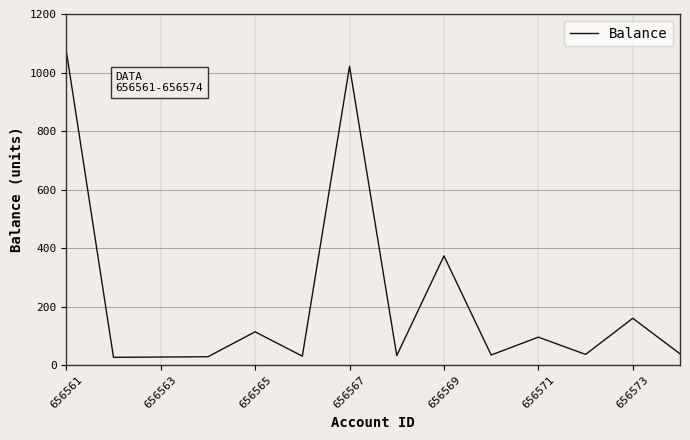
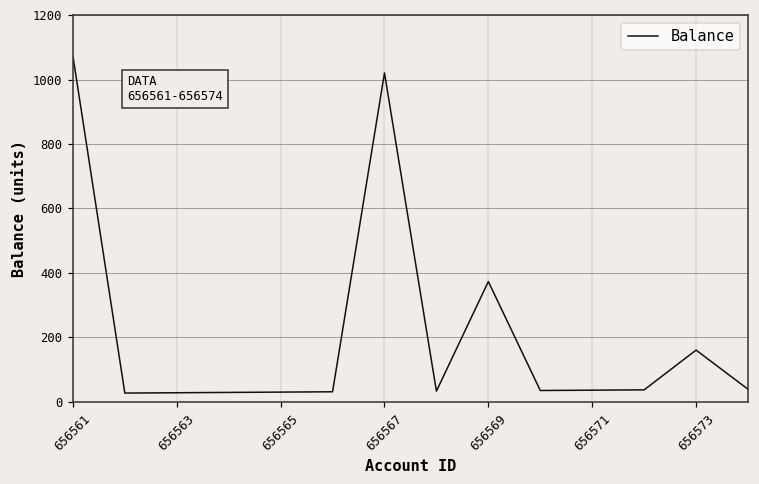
656565: 110 -> 30
656571: 100 -> 40
